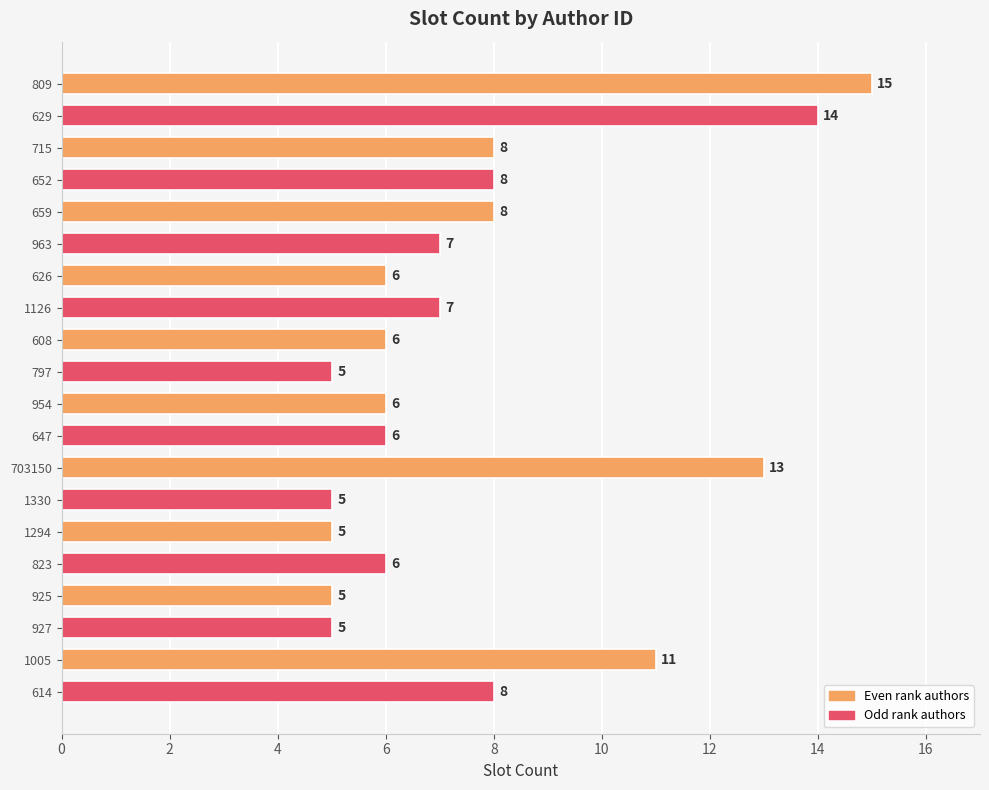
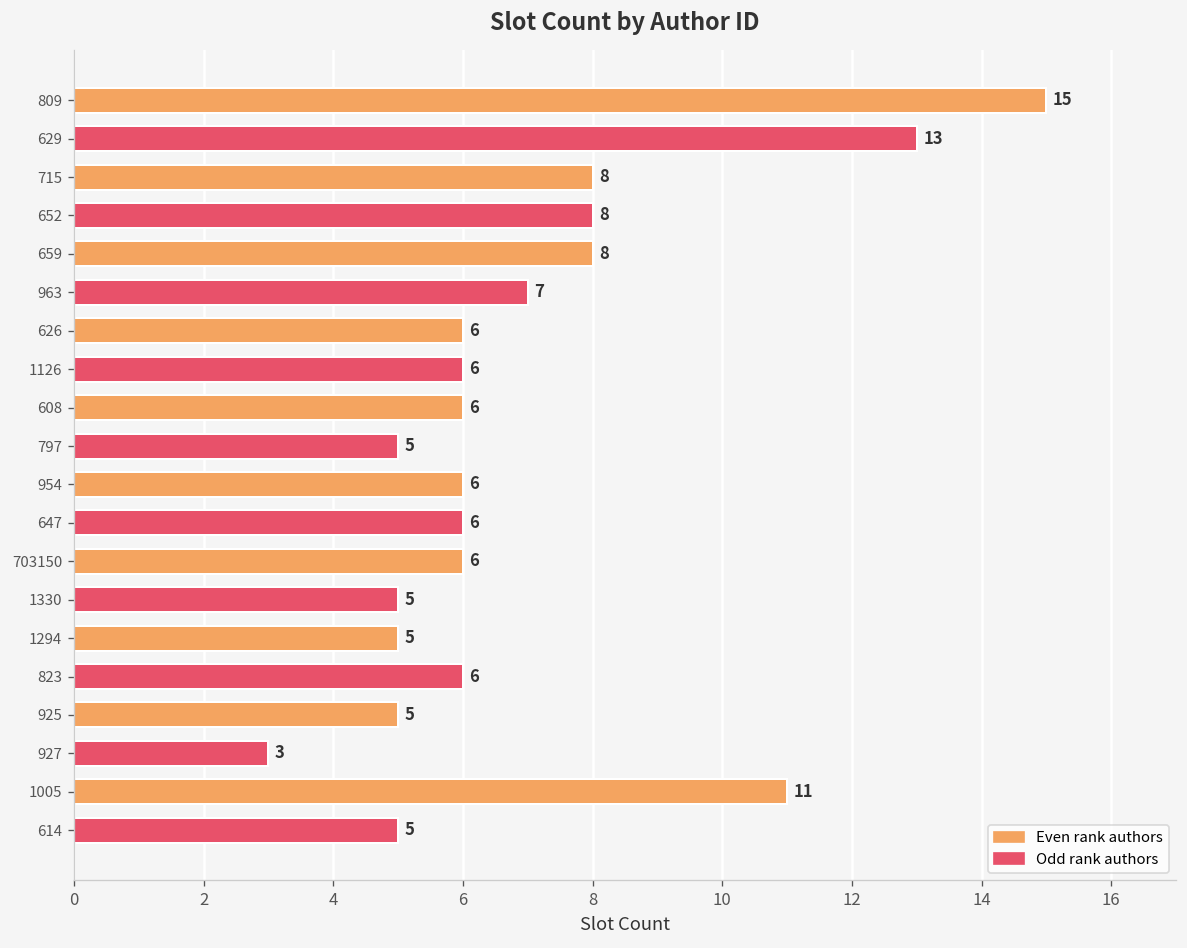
629: 14 -> 13
1126: 7 -> 6
703150: 13 -> 6
927: 5 -> 3
614: 8 -> 5
